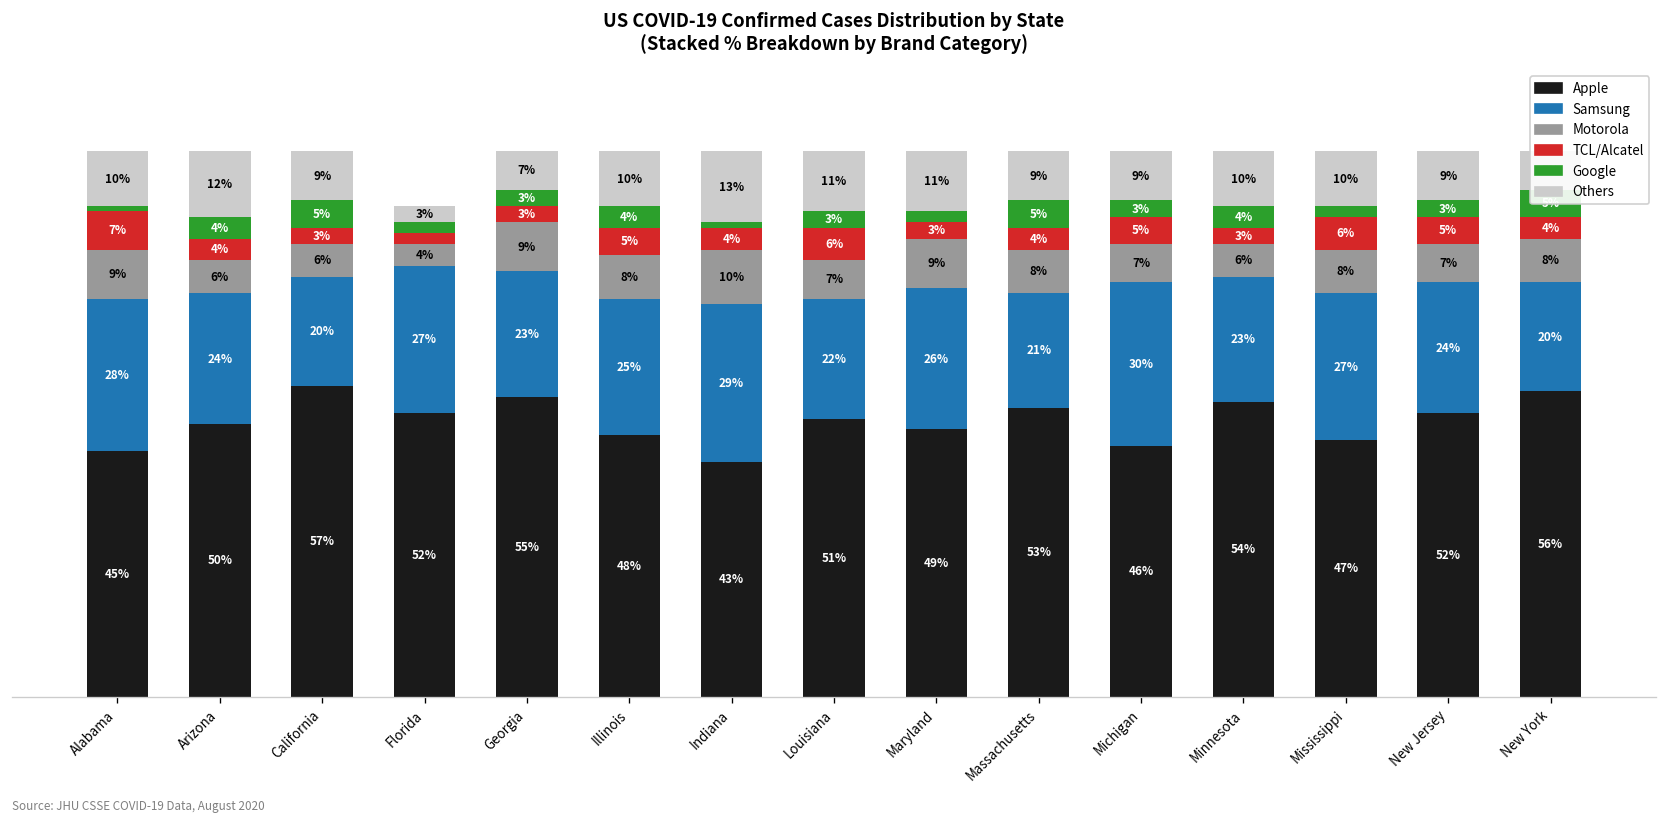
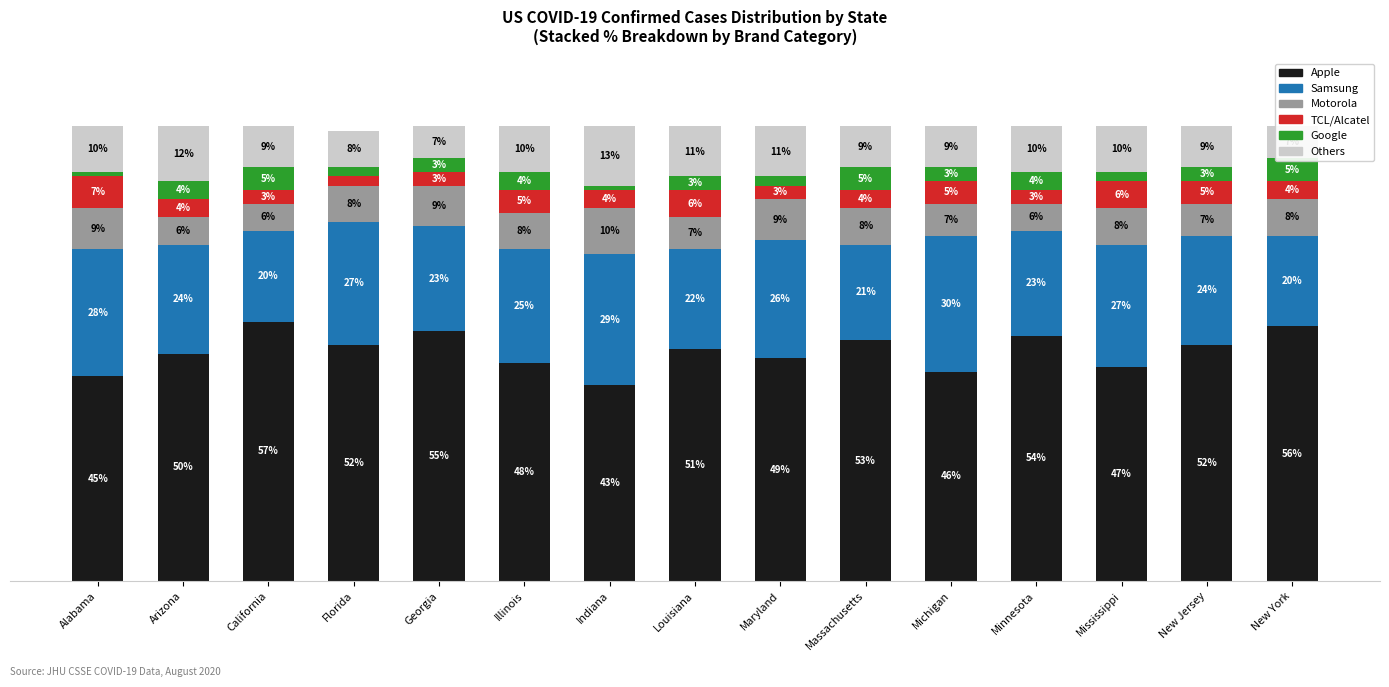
Motorola, Florida: 4% -> 8%
Others, Florida: 3% -> 8%
